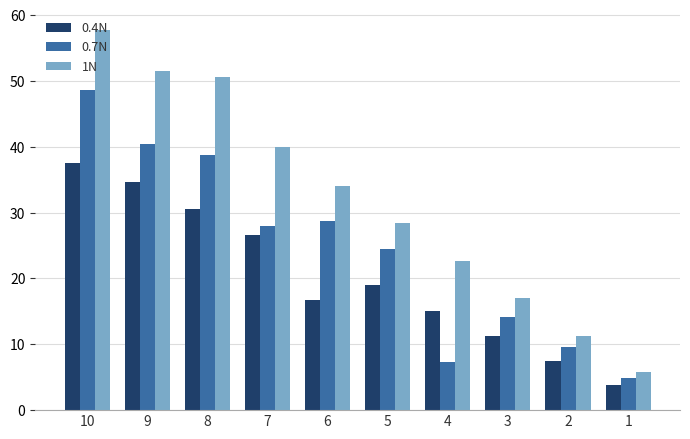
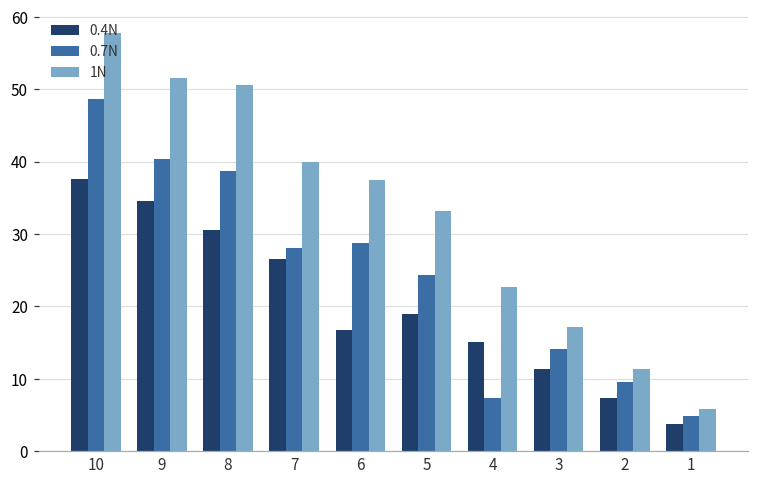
1N, 6: 34 -> 37
1N, 5: 28 -> 33
